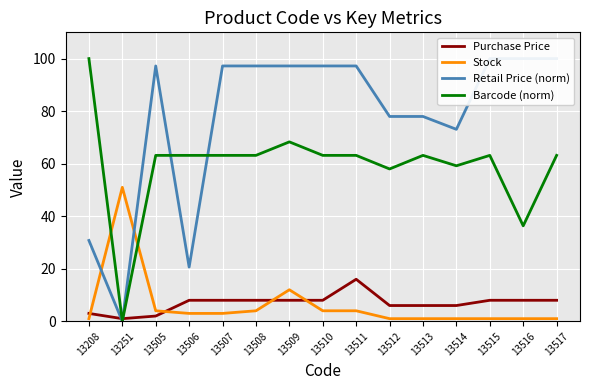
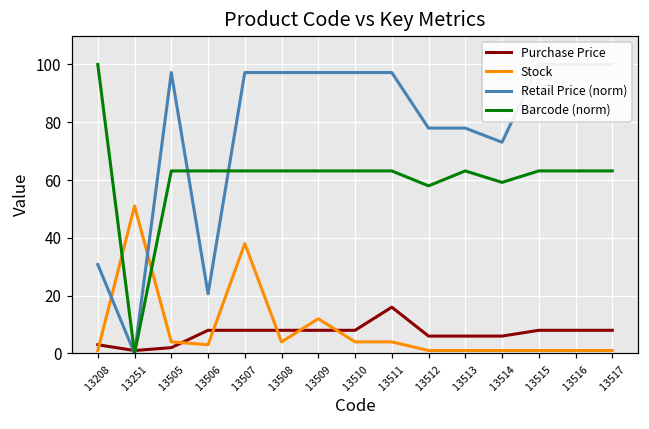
Stock, 13507: 3 -> 38
Barcode (norm), 13509: 68 -> 63
Barcode (norm), 13516: 36 -> 63
